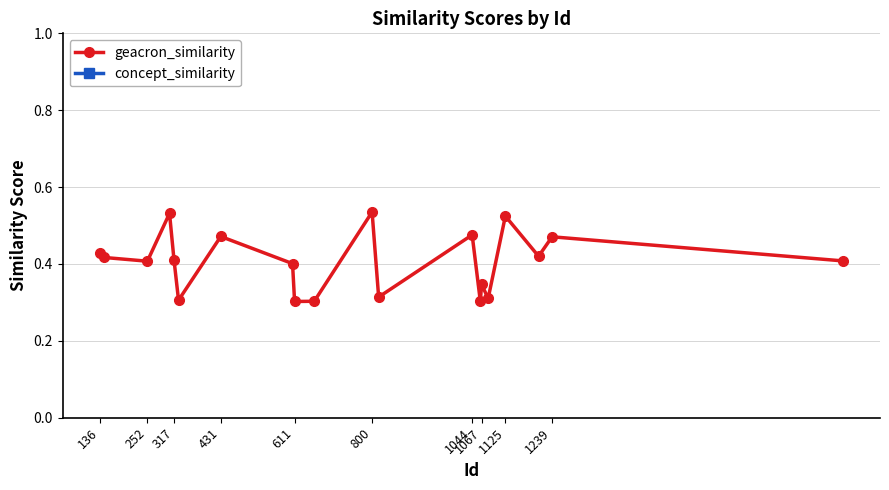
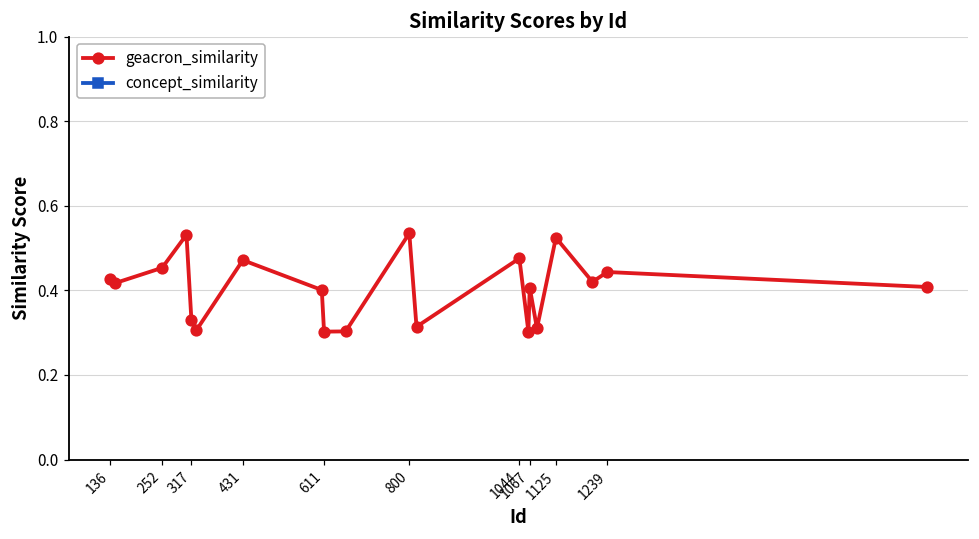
252: 0.41 -> 0.45
317: 0.41 -> 0.33
1067: 0.35 -> 0.41
1239: 0.47 -> 0.44
